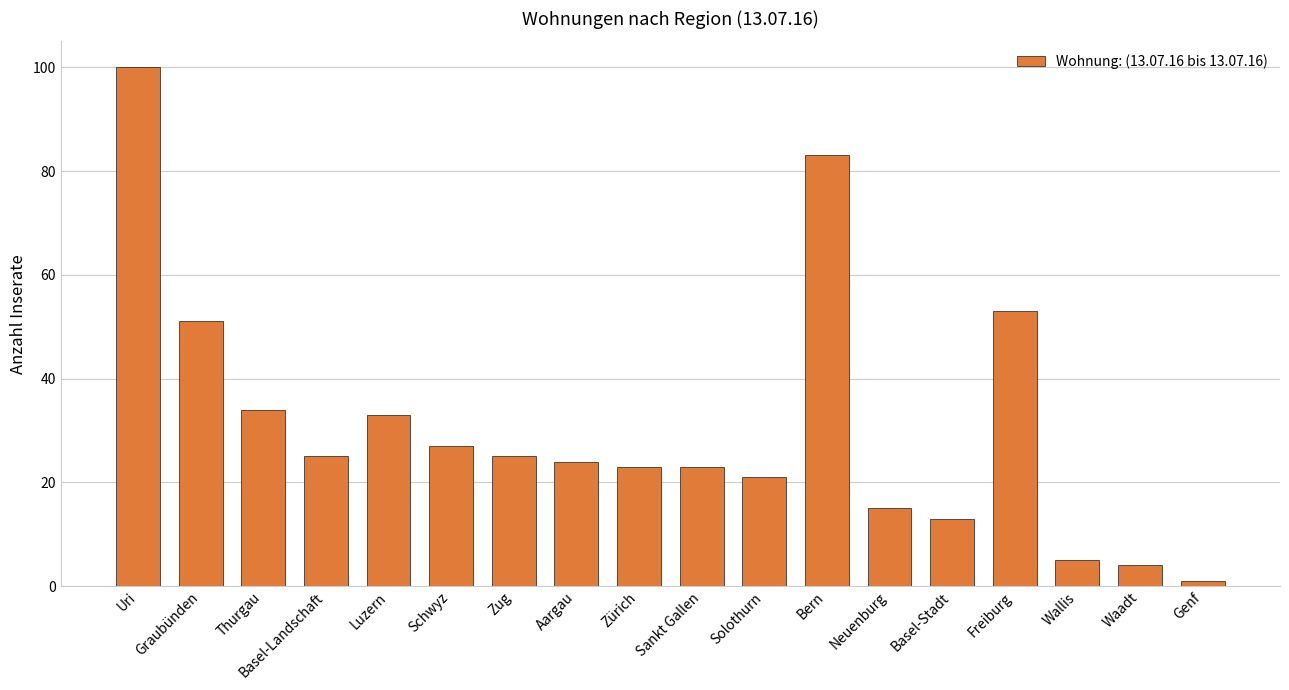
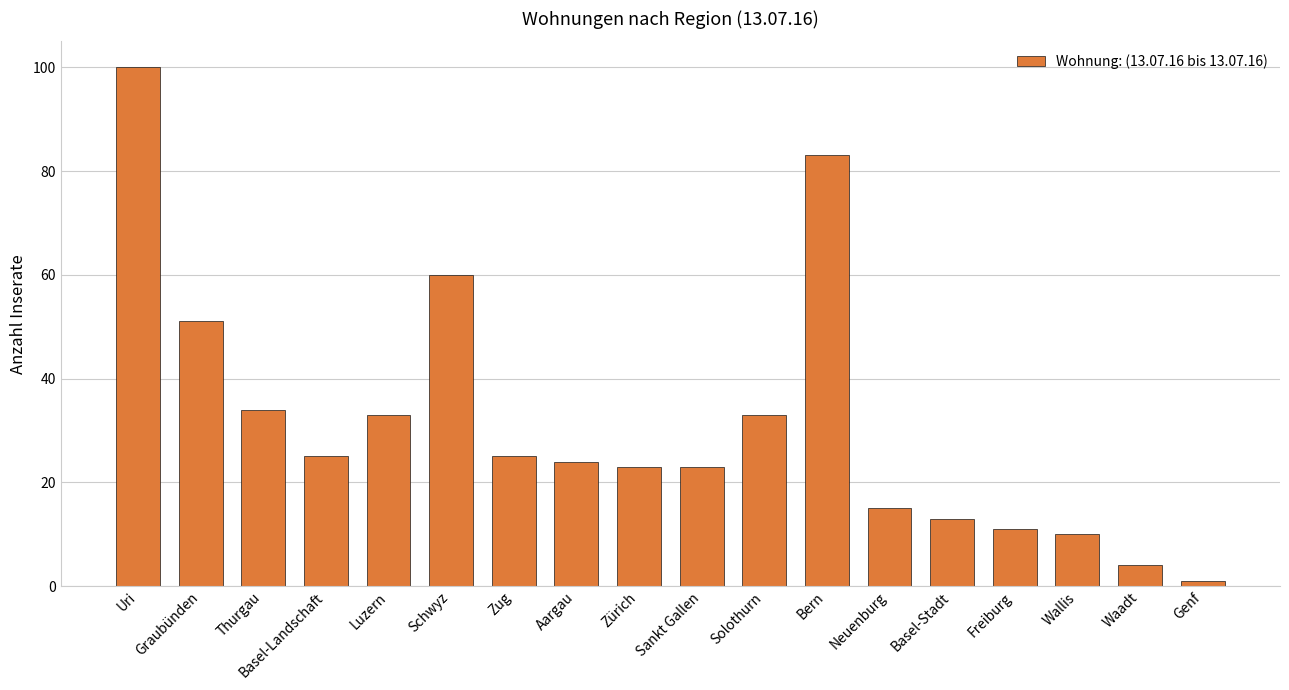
Schwyz: 27 -> 60
Solothurn: 21 -> 33
Freiburg: 53 -> 11
Wallis: 5 -> 10
